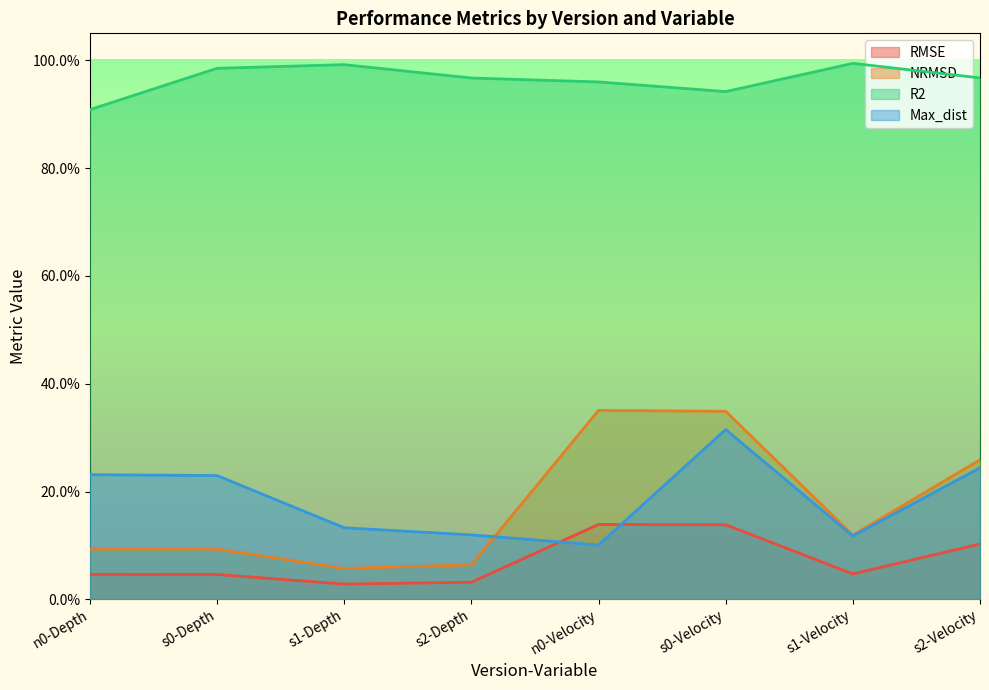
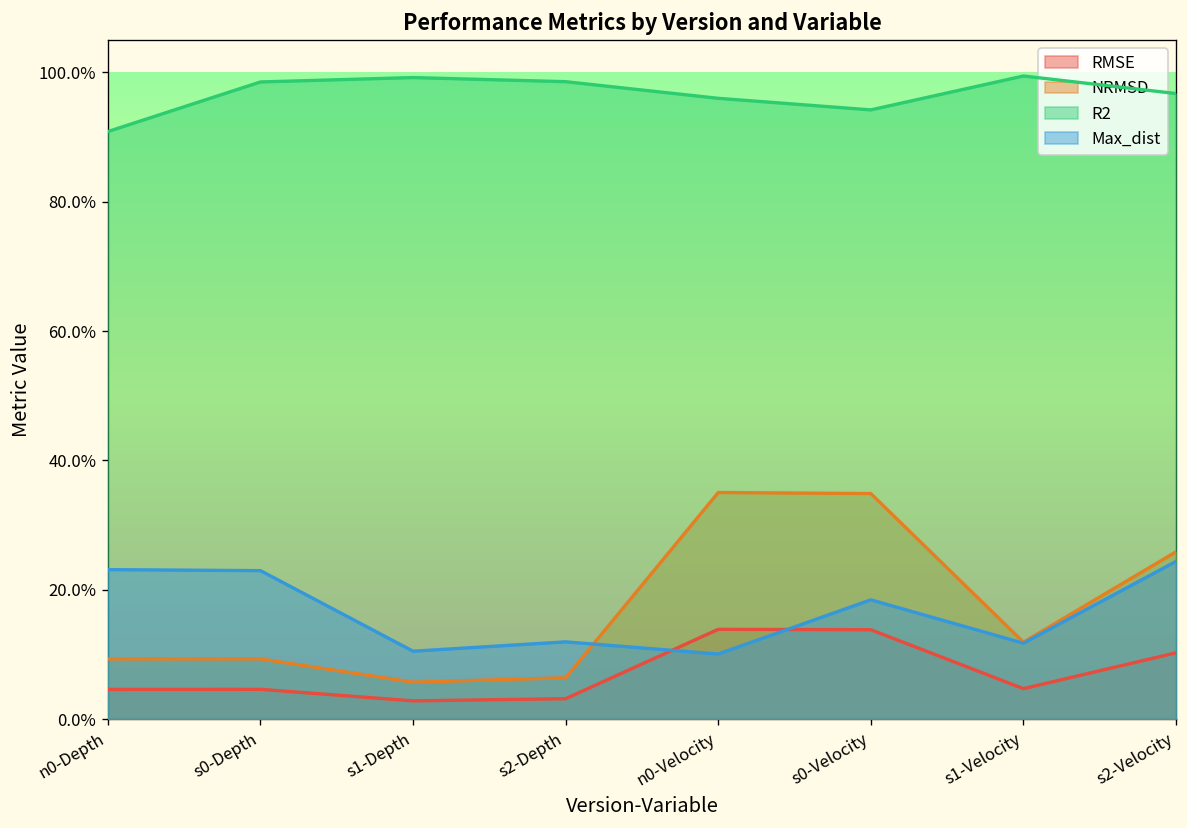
Max_dist, s1-Depth: 13% -> 11%
R2, s2-Depth: 97% -> 99%
Max_dist, s0-Velocity: 32% -> 18%
